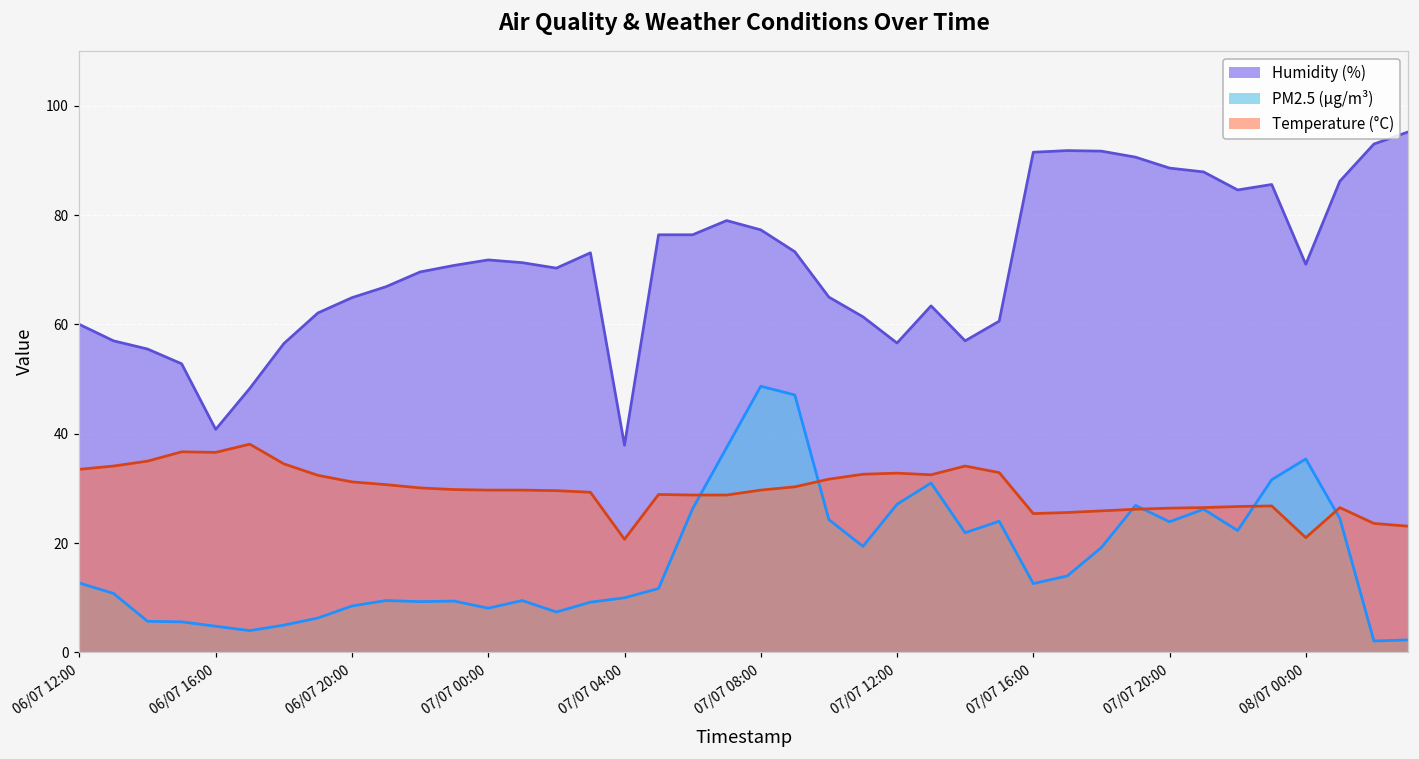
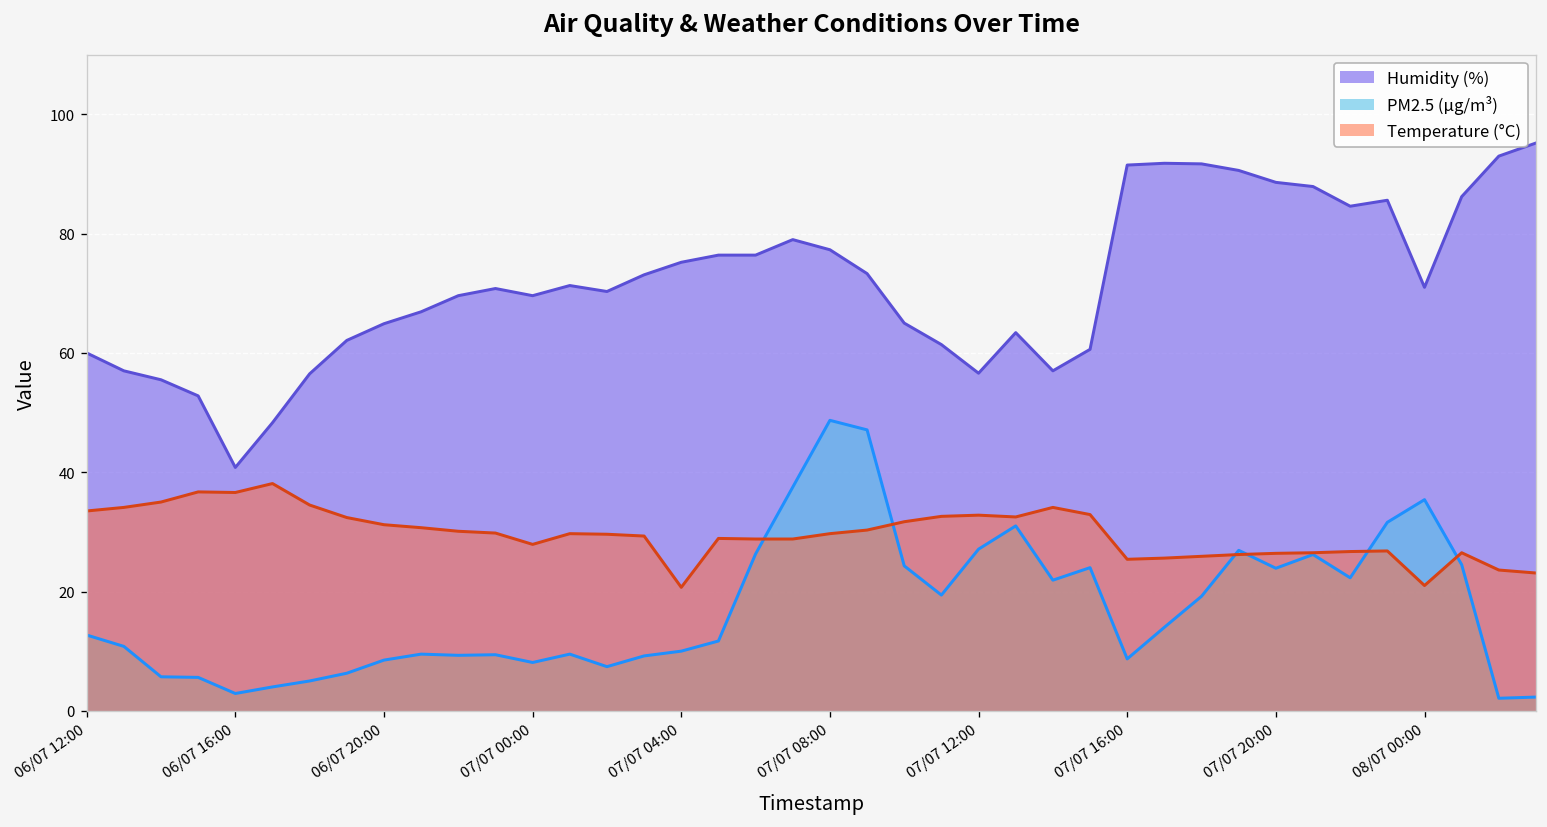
PM2.5 (µg/m³), 06/07 16:00: 5 -> 3
Humidity (%), 07/07 00:00: 72 -> 70
Temperature (°C), 07/07 00:00: 30 -> 28
Humidity (%), 07/07 04:00: 38 -> 75
PM2.5 (µg/m³), 07/07 16:00: 13 -> 9
